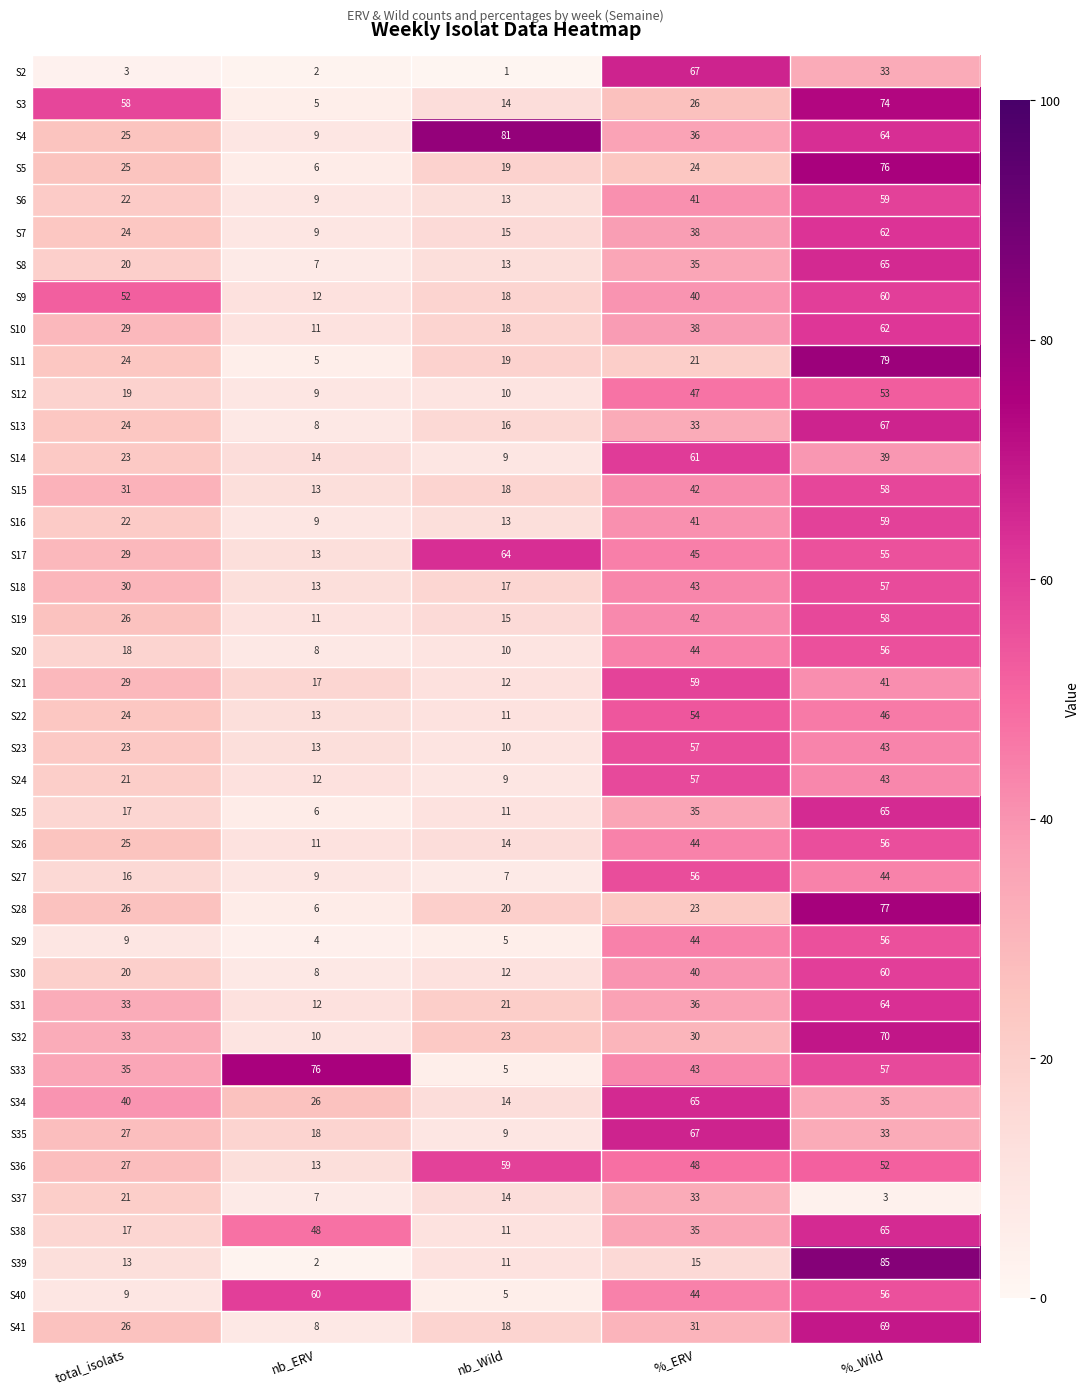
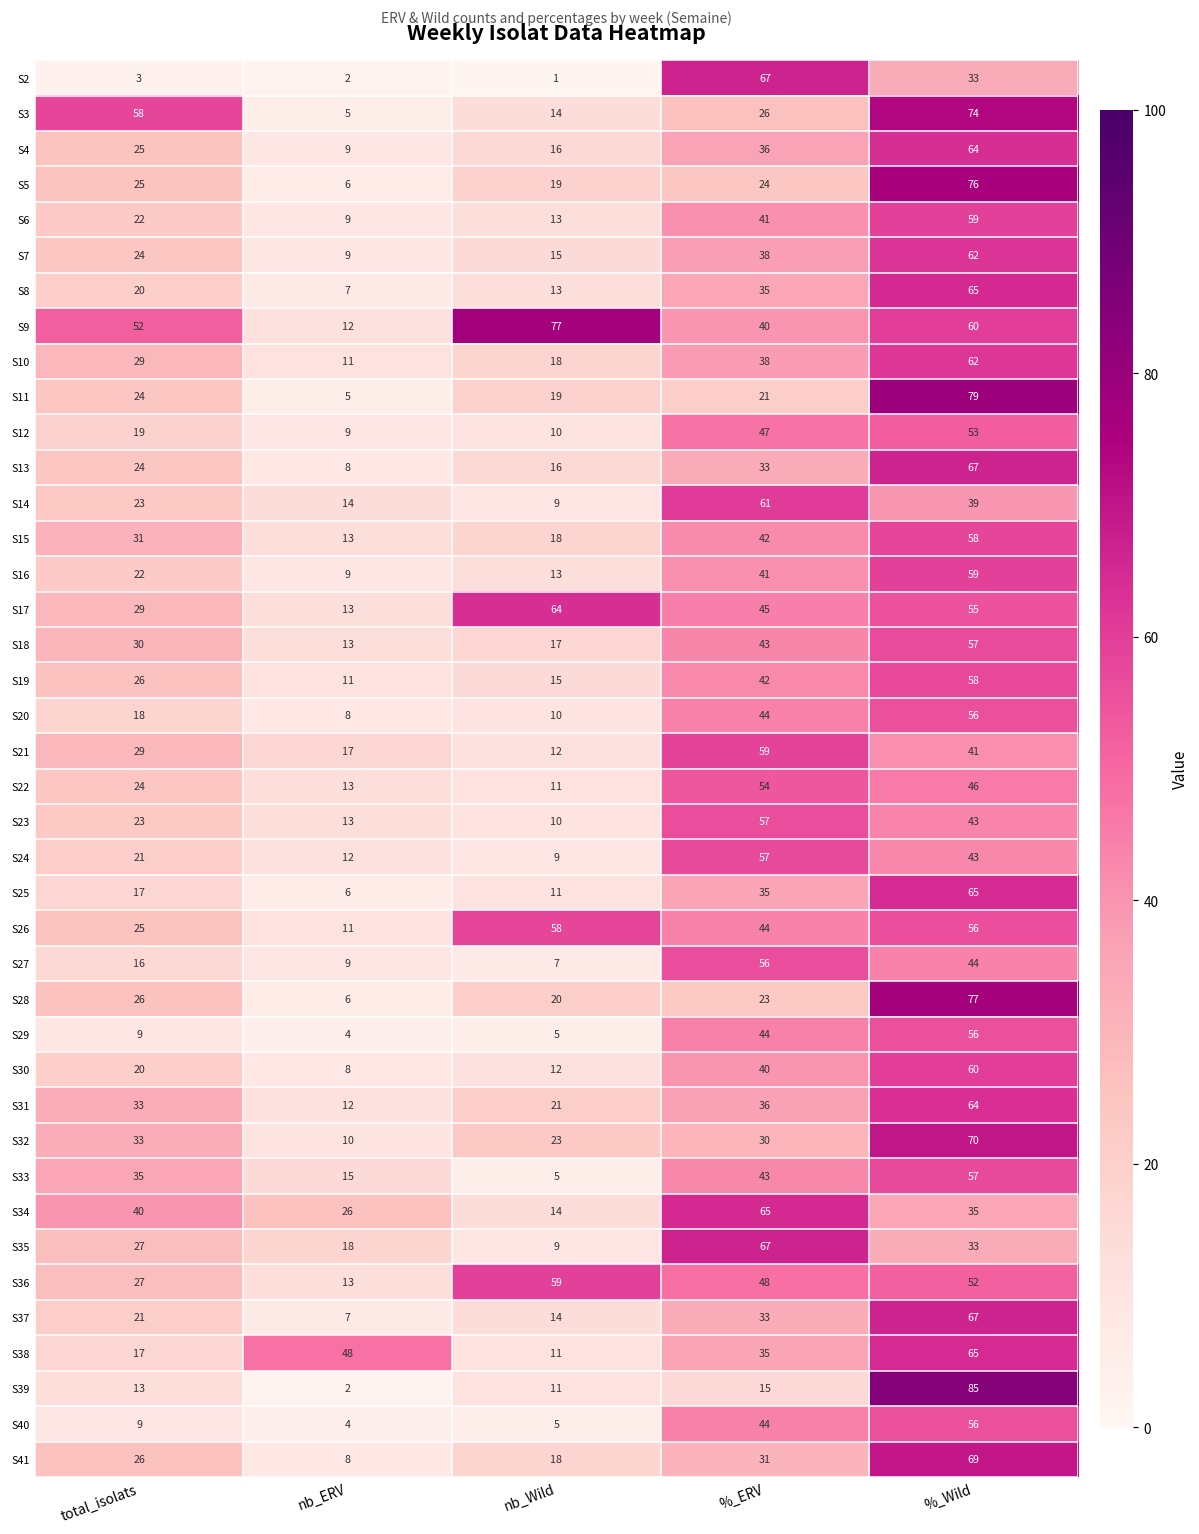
S4, nb_Wild: 81 -> 16
S9, nb_Wild: 18 -> 77
S26, nb_Wild: 14 -> 58
S33, nb_ERV: 76 -> 15
S37, %_Wild: 3 -> 67
S40, nb_ERV: 60 -> 4
